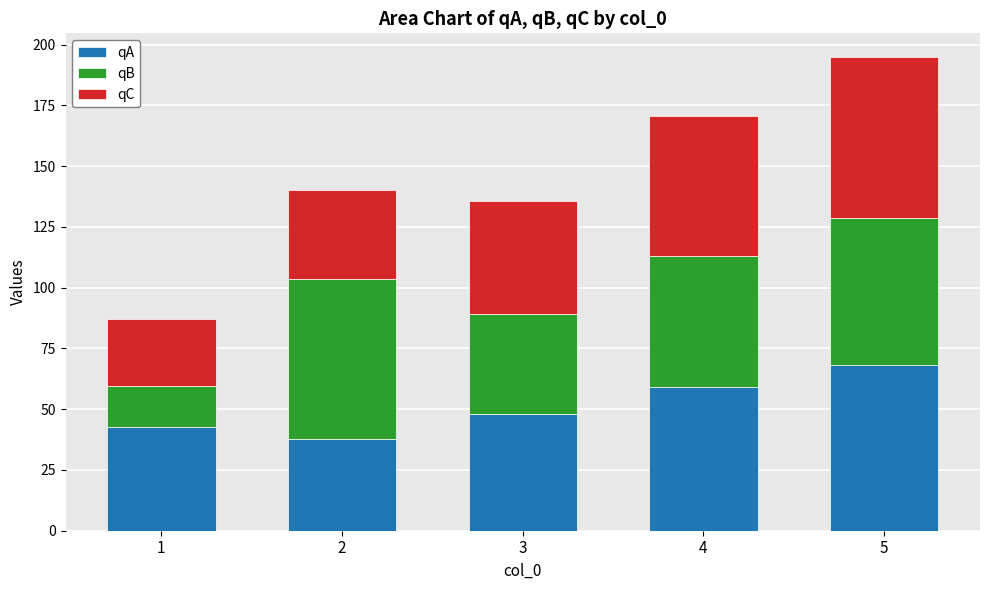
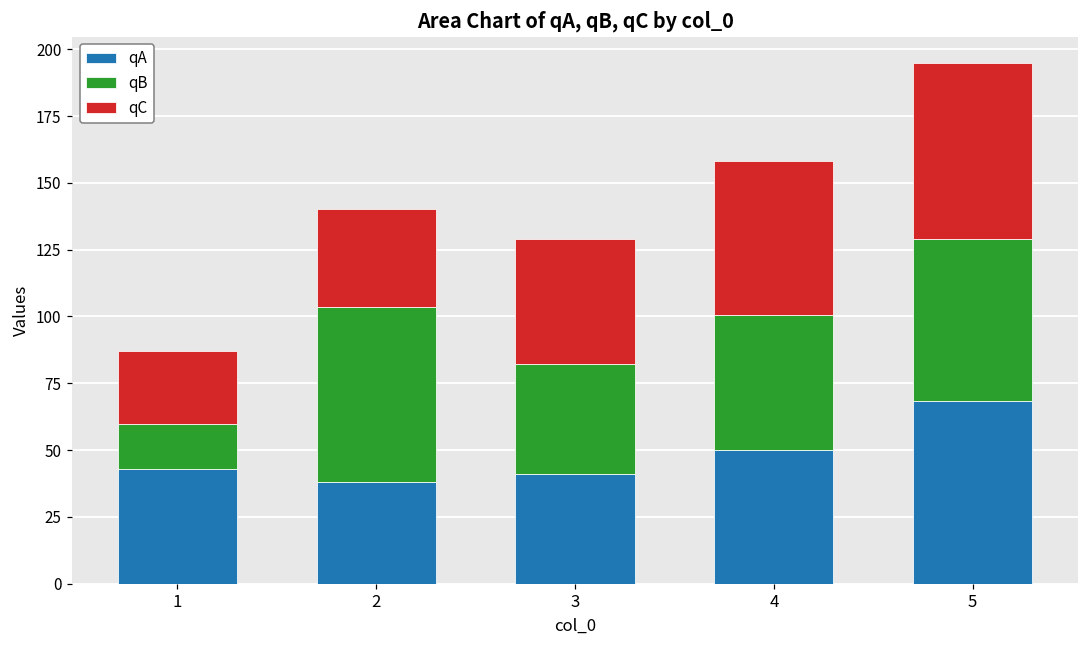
qA, 3: 48 -> 41
qA, 4: 59 -> 50
qB, 4: 54 -> 50
